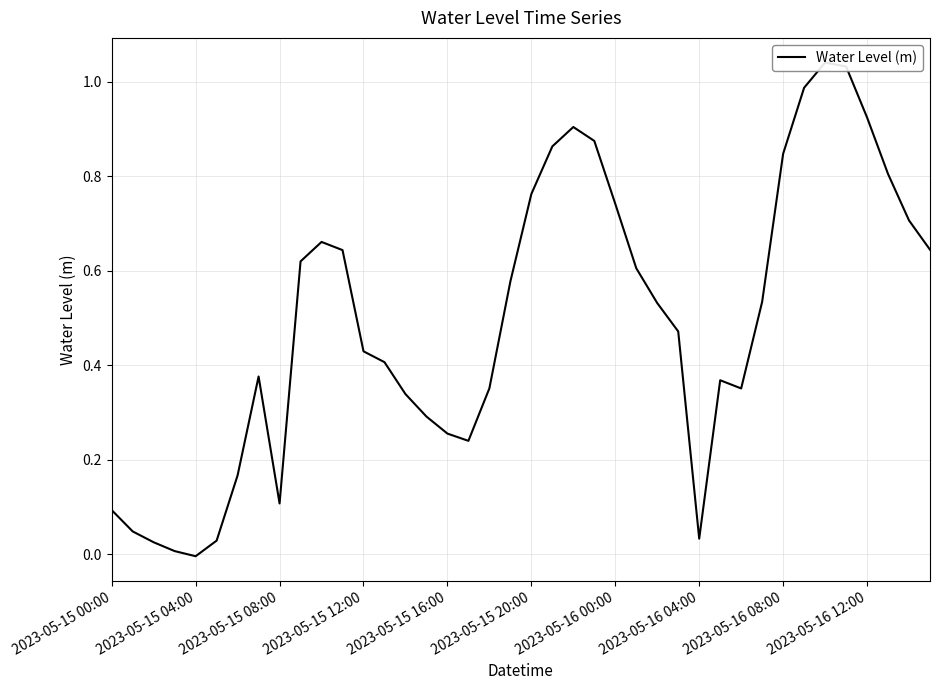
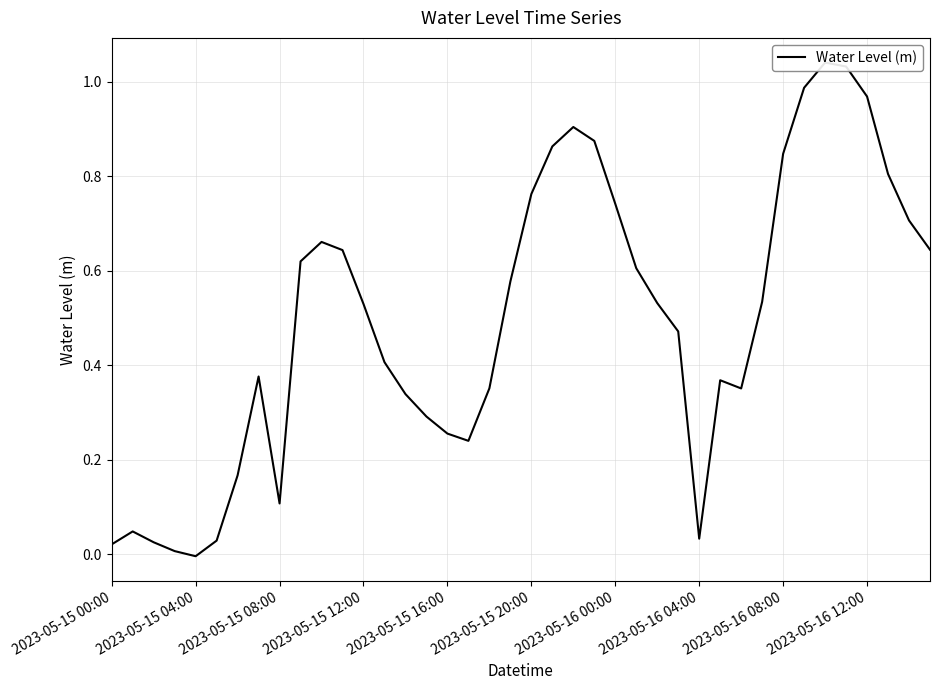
2023-05-15 00:00: 0.09 -> 0.02
2023-05-15 12:00: 0.43 -> 0.53
2023-05-16 12:00: 0.92 -> 0.97
